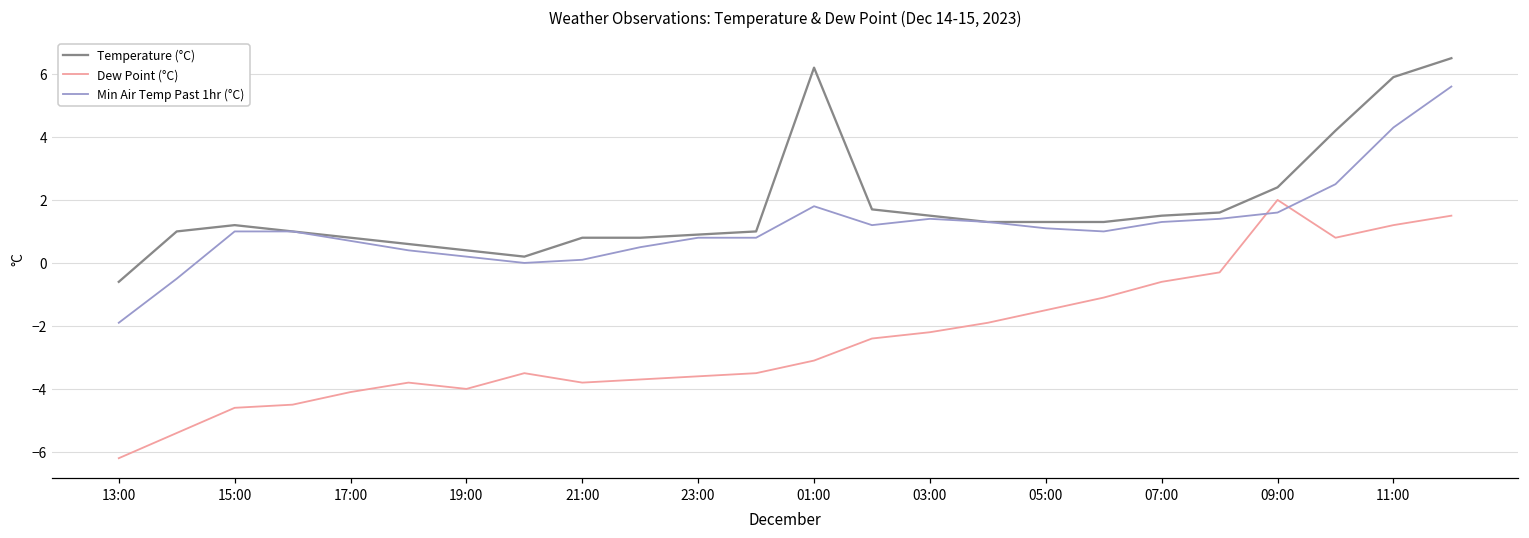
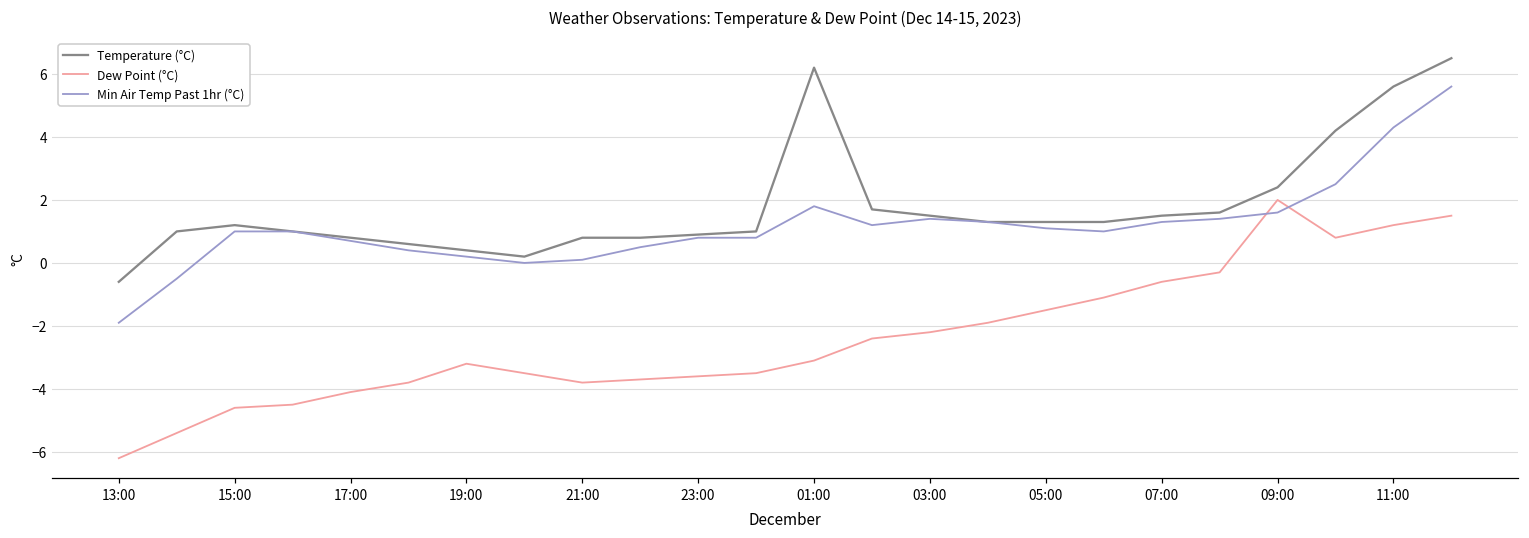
Dew Point (°C), 19:00: -4.0 -> -3.2
Temperature (°C), 11:00: 5.9 -> 5.6
